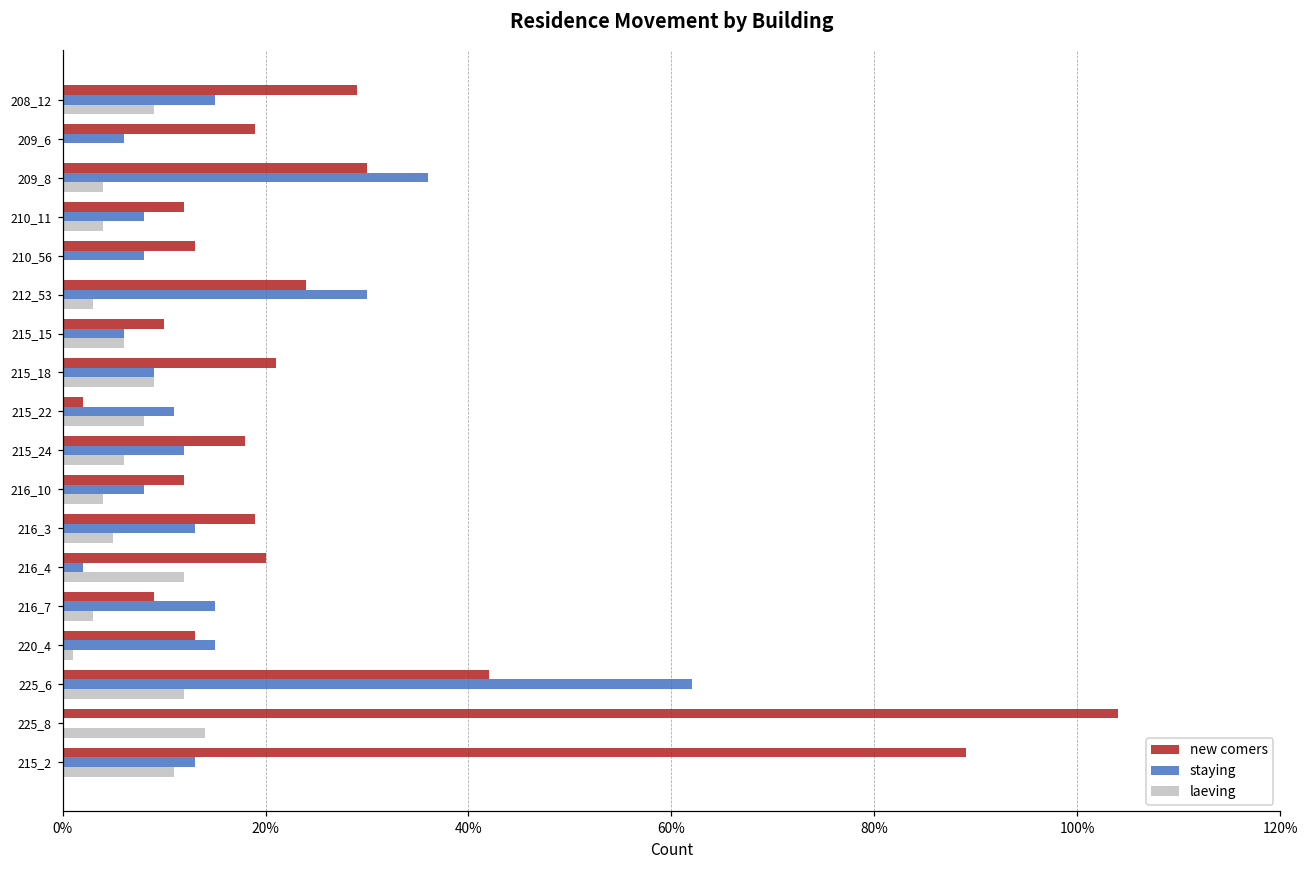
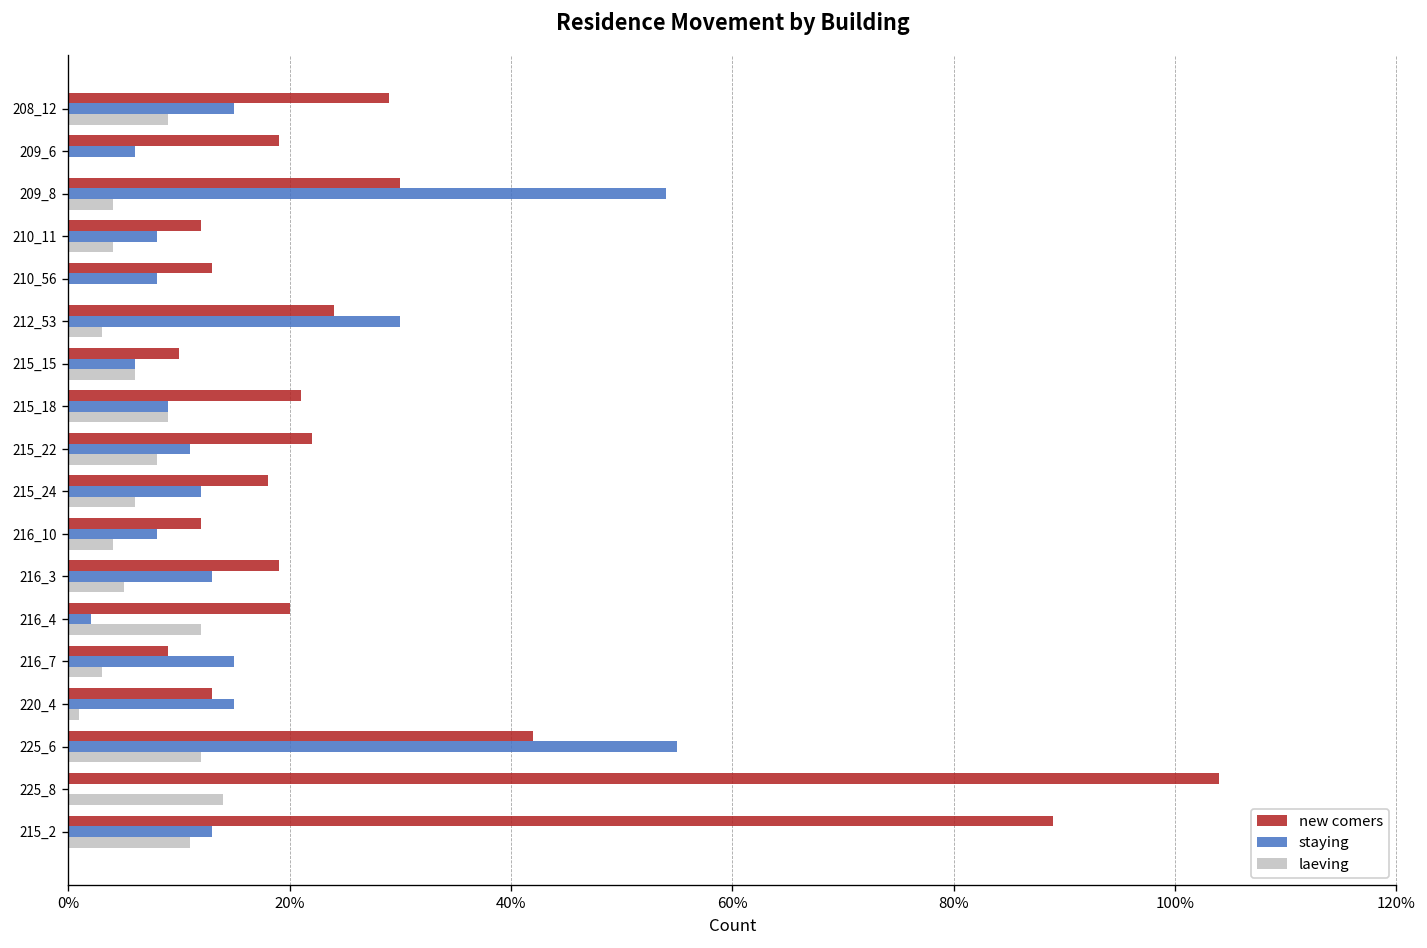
staying, 209_8: 36% -> 54%
new comers, 215_22: 2% -> 22%
staying, 225_6: 62% -> 55%
